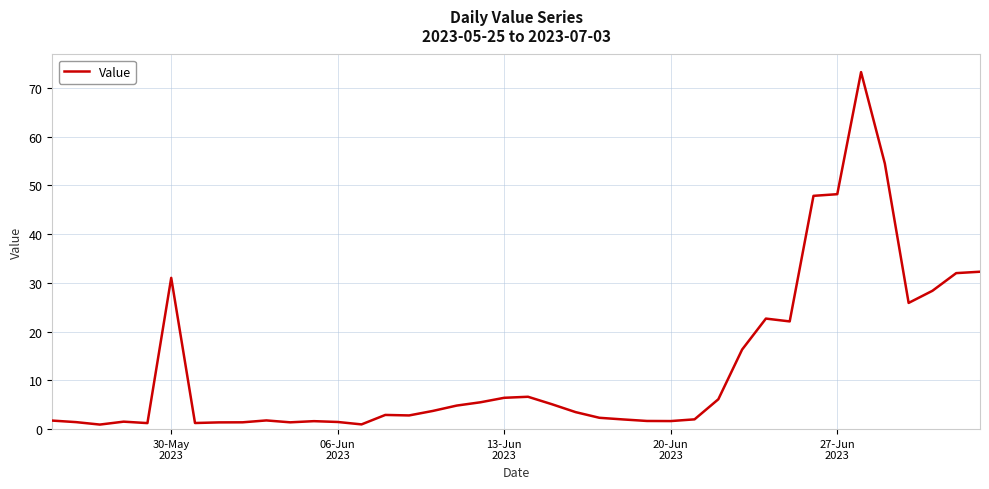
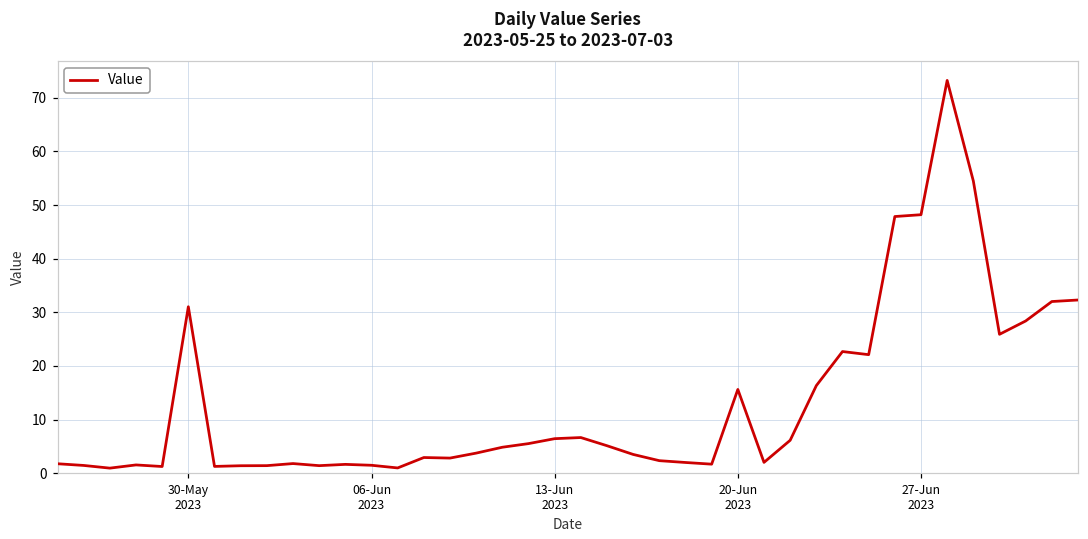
20-Jun 2023: 2 -> 16
